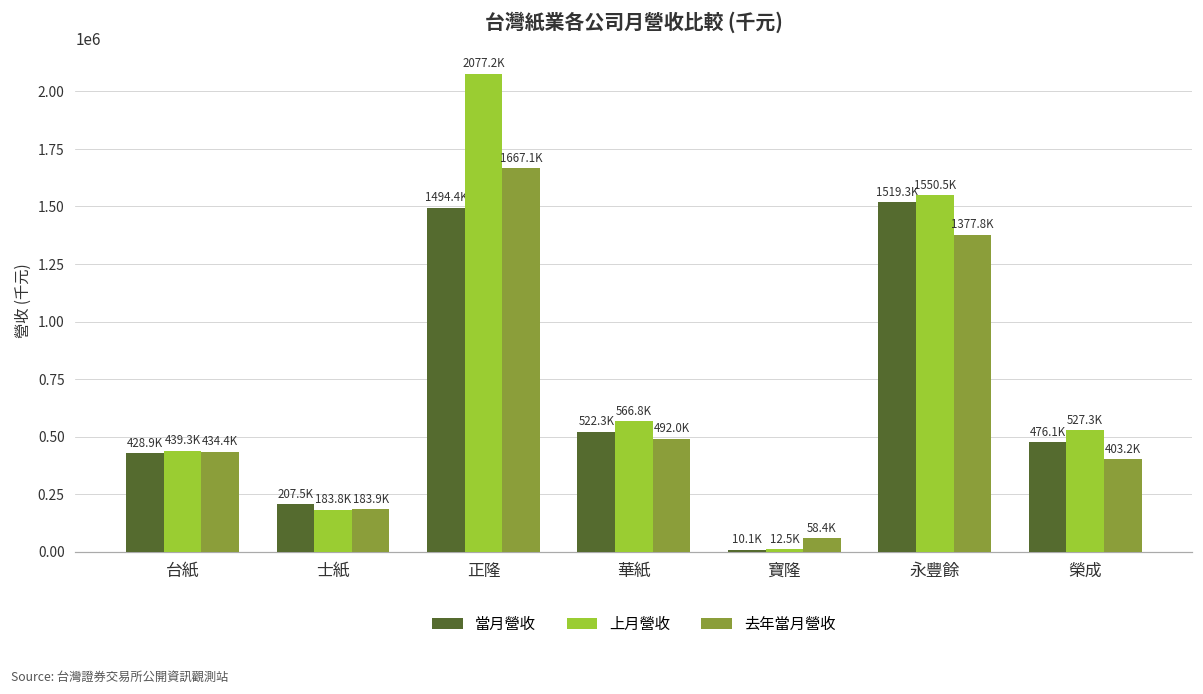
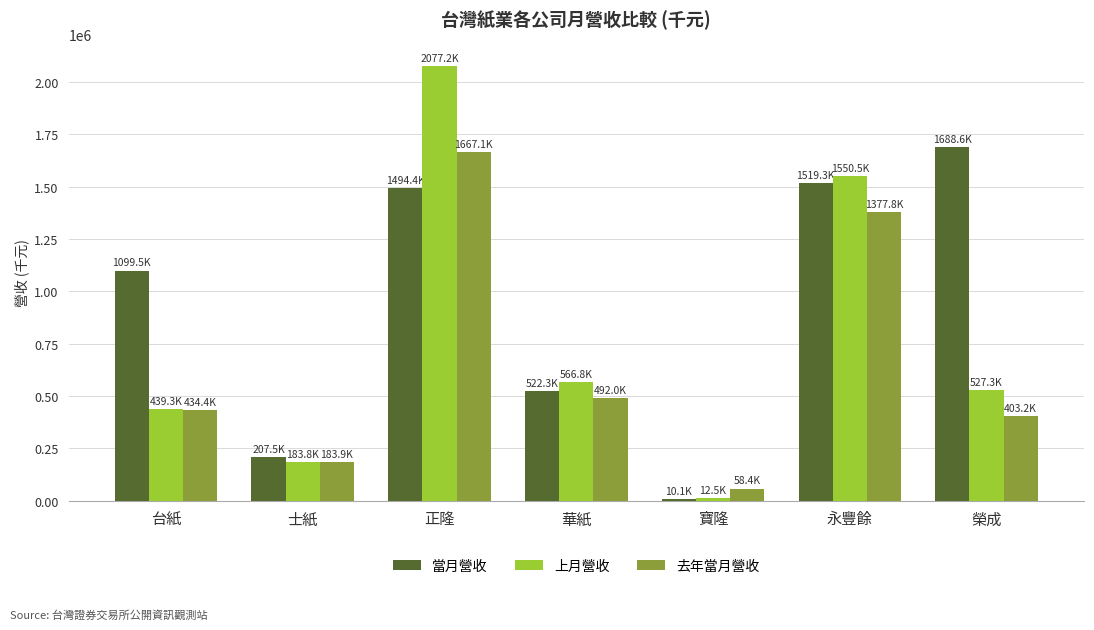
當月營收, 台紙: 428.9K -> 1099.5K
當月營收, 榮成: 476.1K -> 1688.6K
